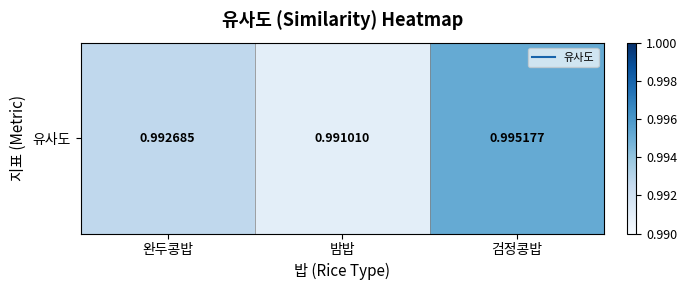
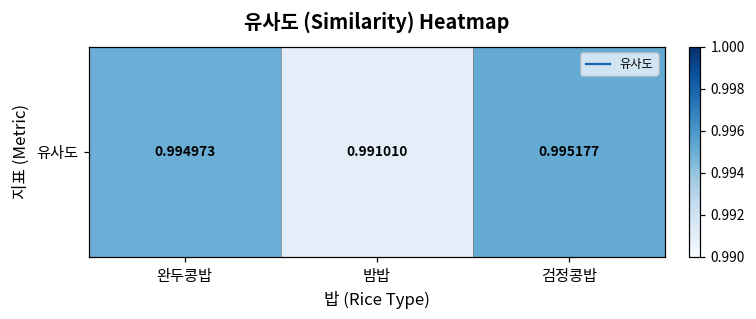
유사도, 완두콩밥: 0.992685 -> 0.994973
